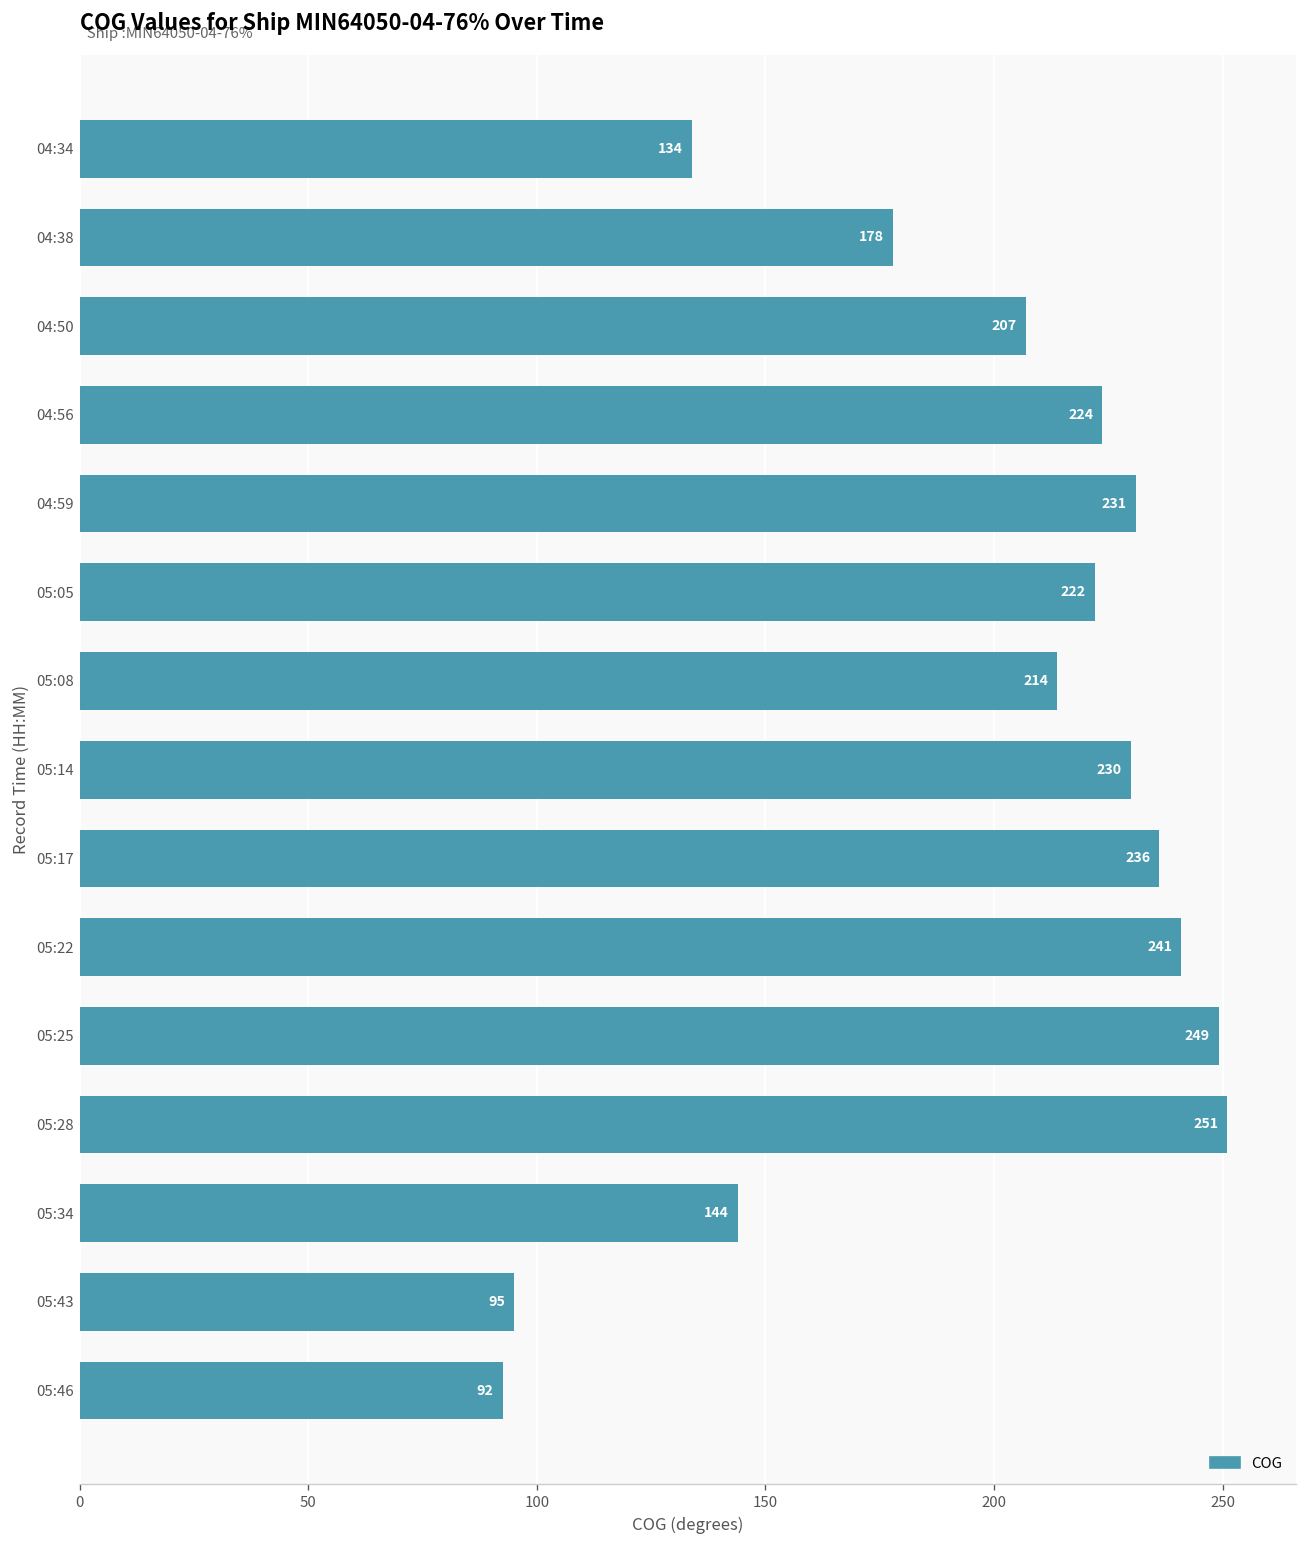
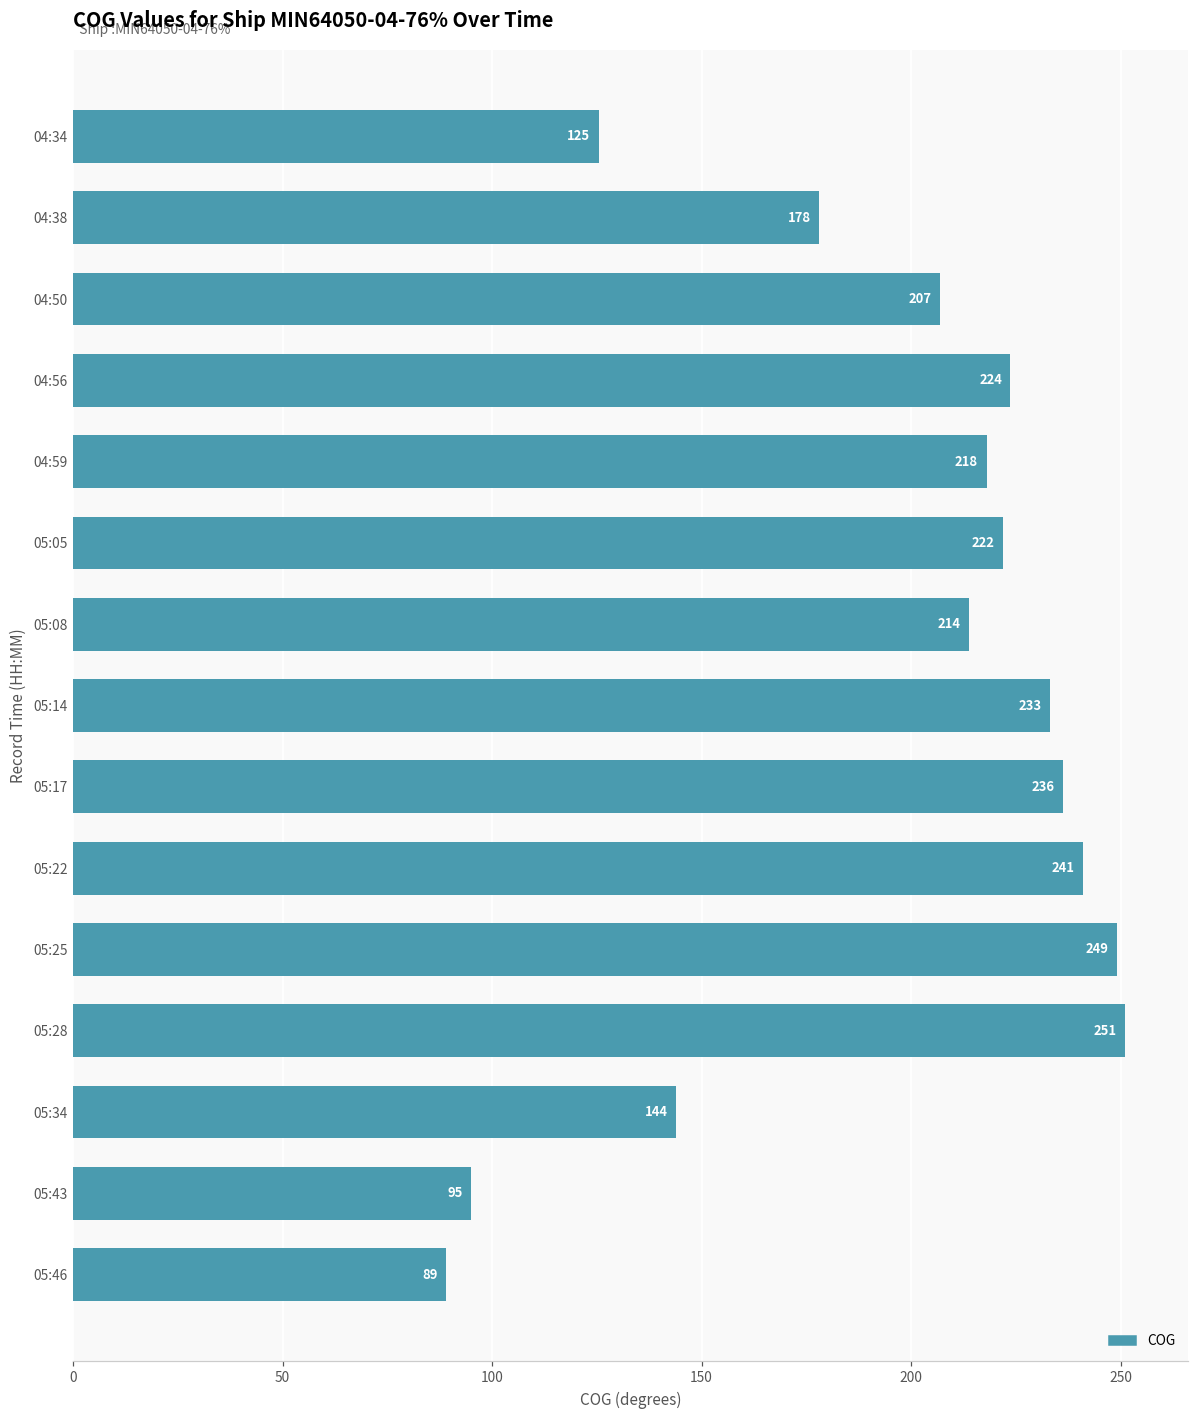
04:34: 134 -> 125
04:59: 231 -> 218
05:14: 230 -> 233
05:46: 92 -> 89
